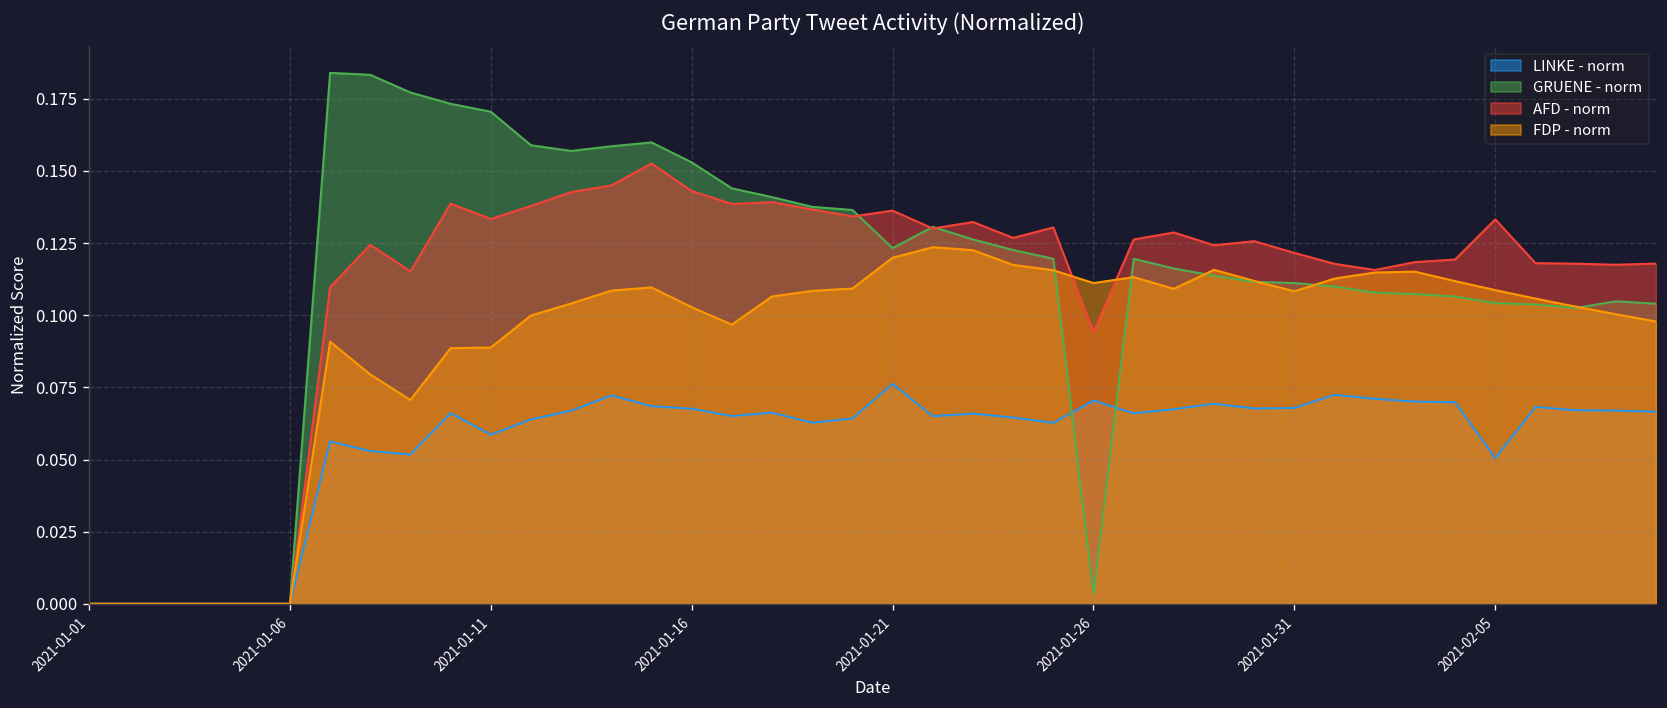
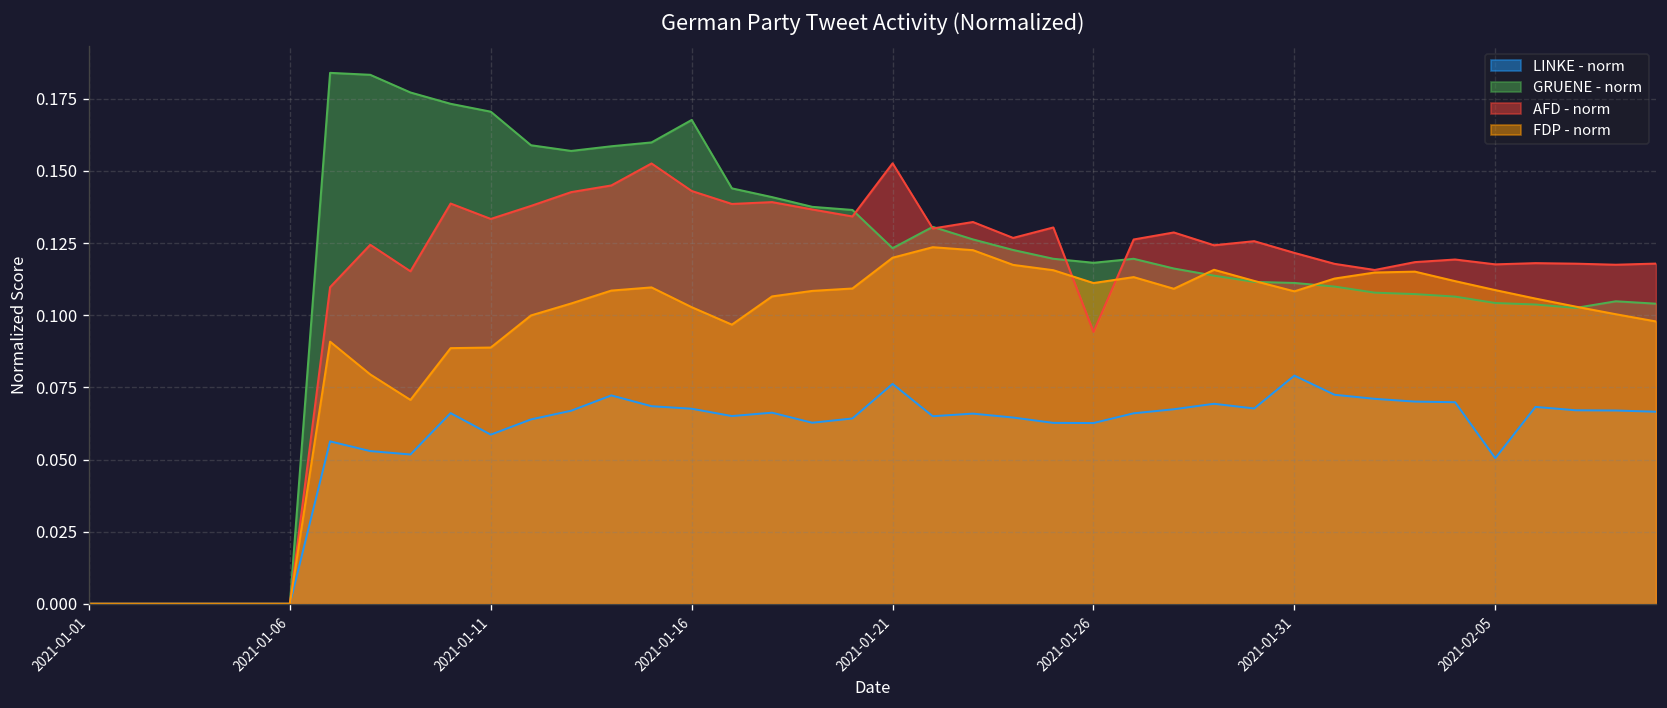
GRUENE - norm, 2021-01-16: 0.153 -> 0.168
AFD - norm, 2021-01-21: 0.136 -> 0.153
LINKE - norm, 2021-01-26: 0.070 -> 0.063
GRUENE - norm, 2021-01-26: 0.004 -> 0.118
LINKE - norm, 2021-01-31: 0.068 -> 0.079
AFD - norm, 2021-02-05: 0.133 -> 0.118
